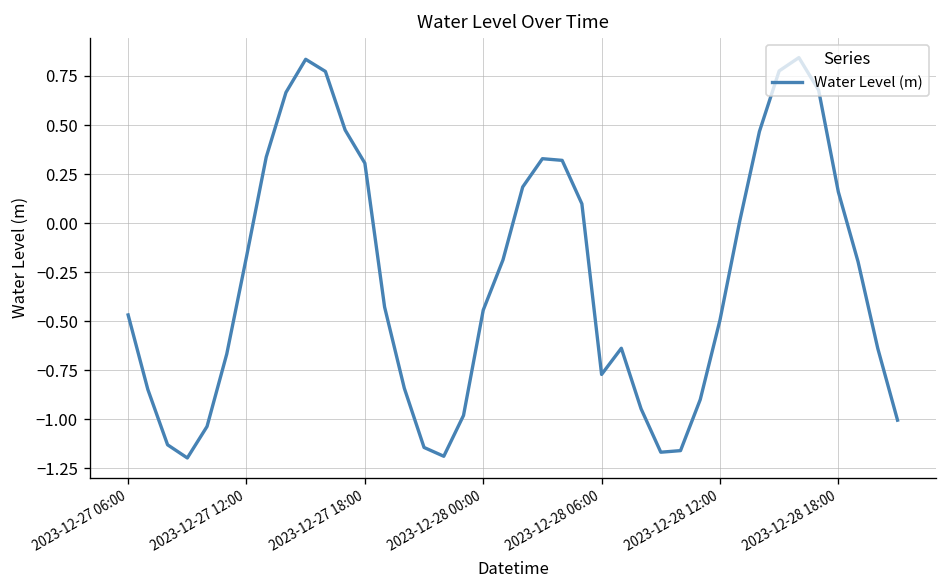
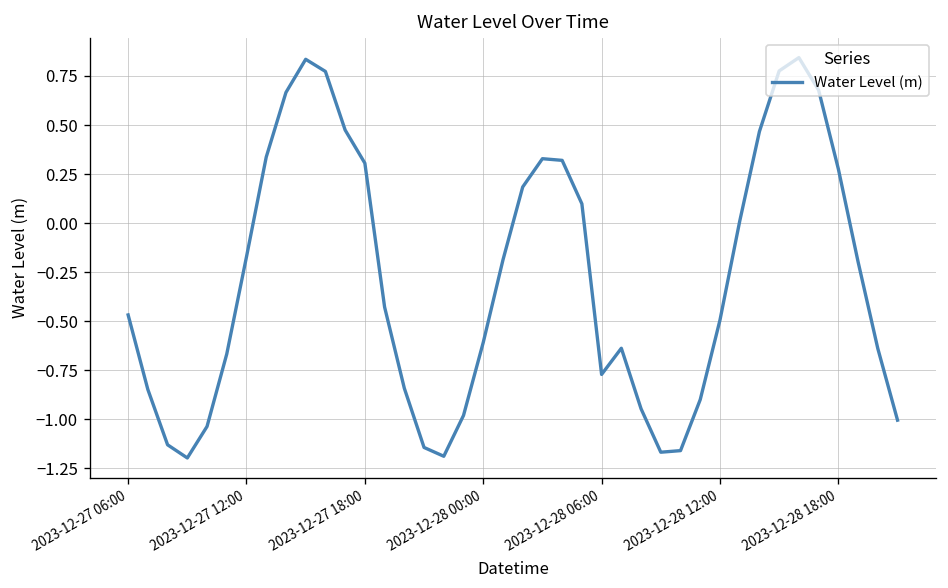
2023-12-28 00:00: -0.44 -> -0.61
2023-12-28 18:00: 0.16 -> 0.28
